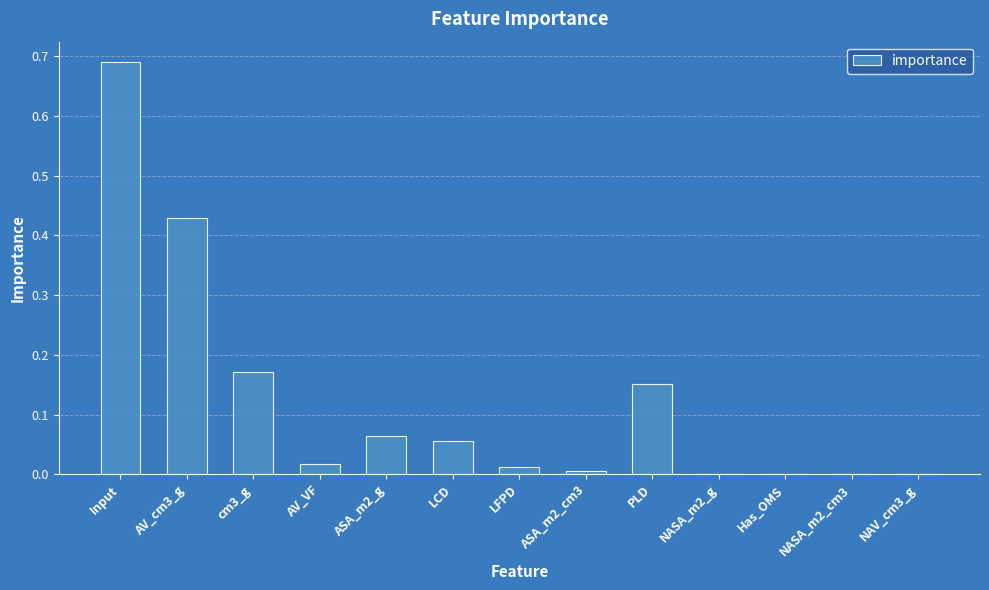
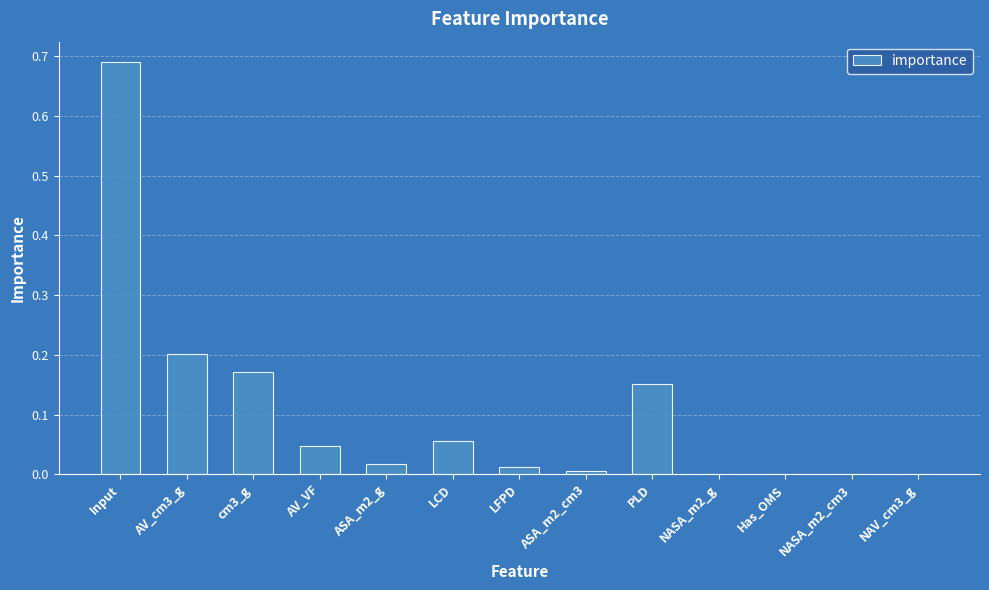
AV_cm3_g: 0.43 -> 0.20
AV_VF: 0.02 -> 0.05
ASA_m2_g: 0.06 -> 0.02
